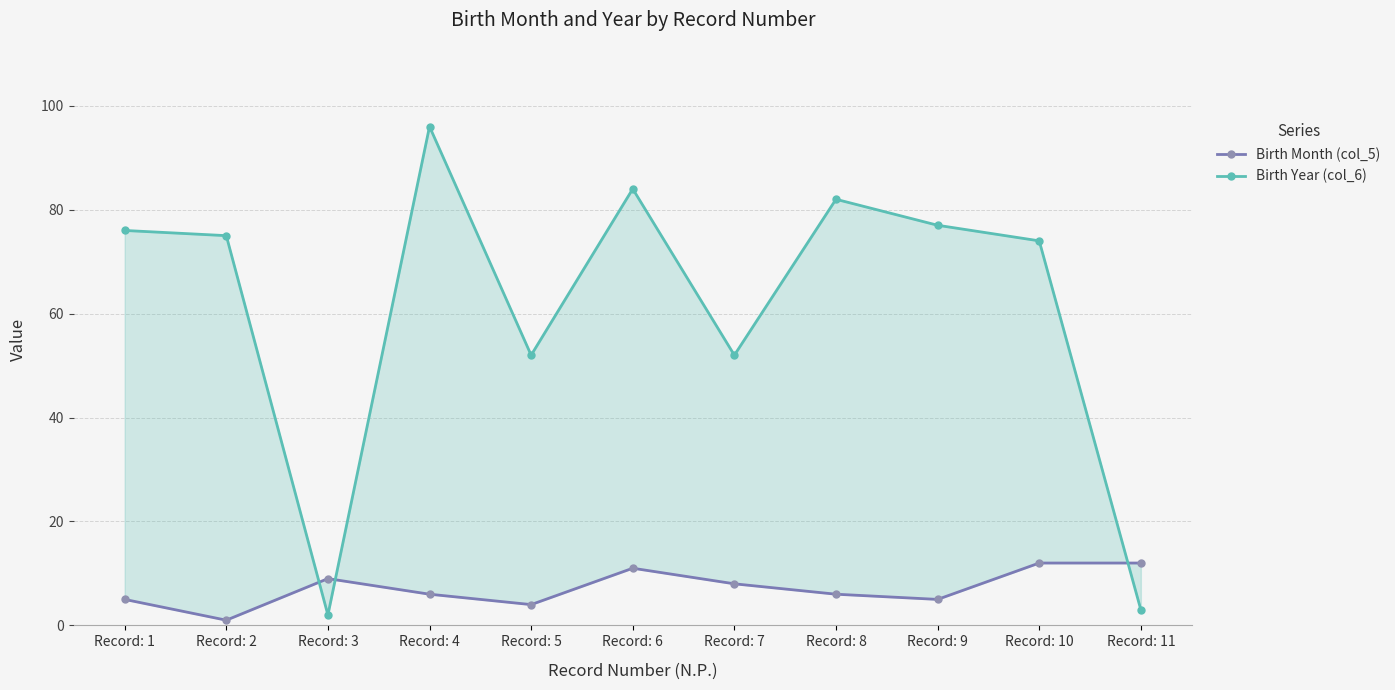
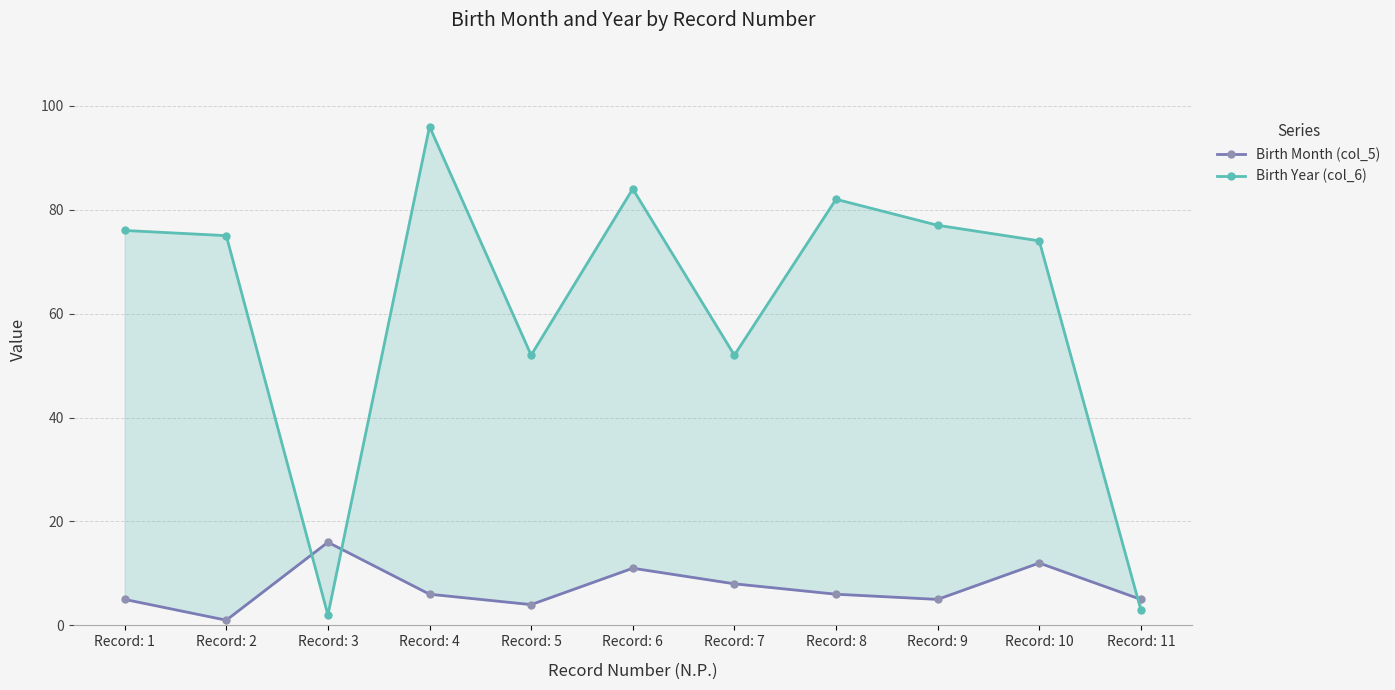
Birth Month (col_5), Record: 3: 9 -> 16
Birth Month (col_5), Record: 11: 12 -> 5
